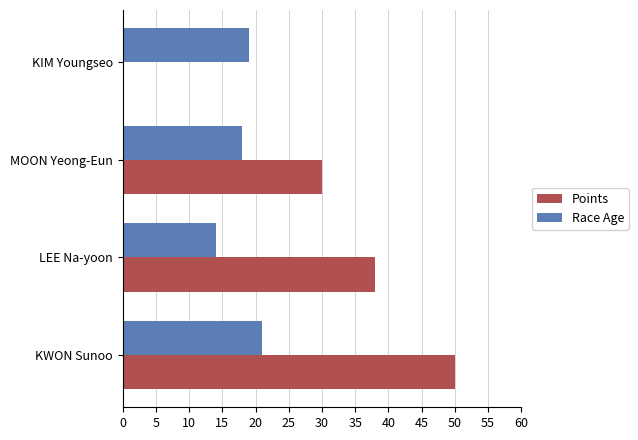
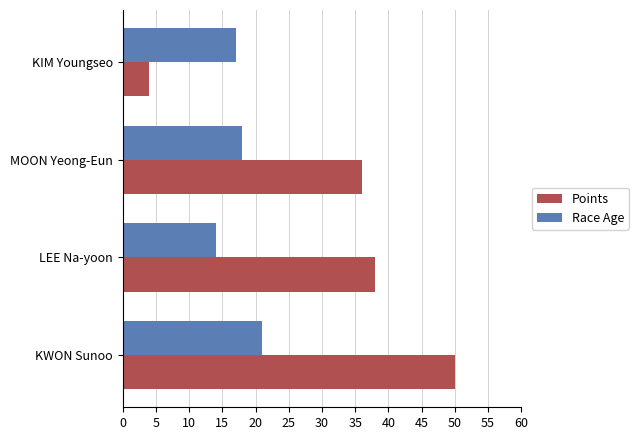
Race Age, KIM Youngseo: 19 -> 17
Points, KIM Youngseo: 0 -> 4
Points, MOON Yeong-Eun: 30 -> 36
